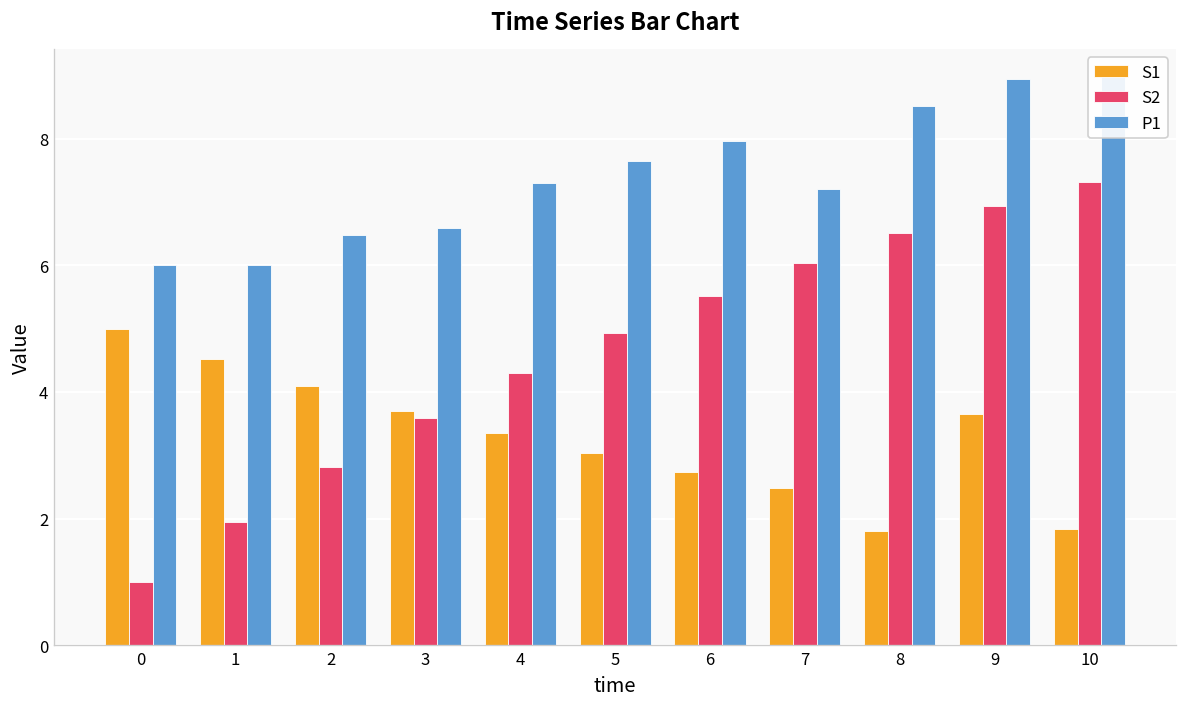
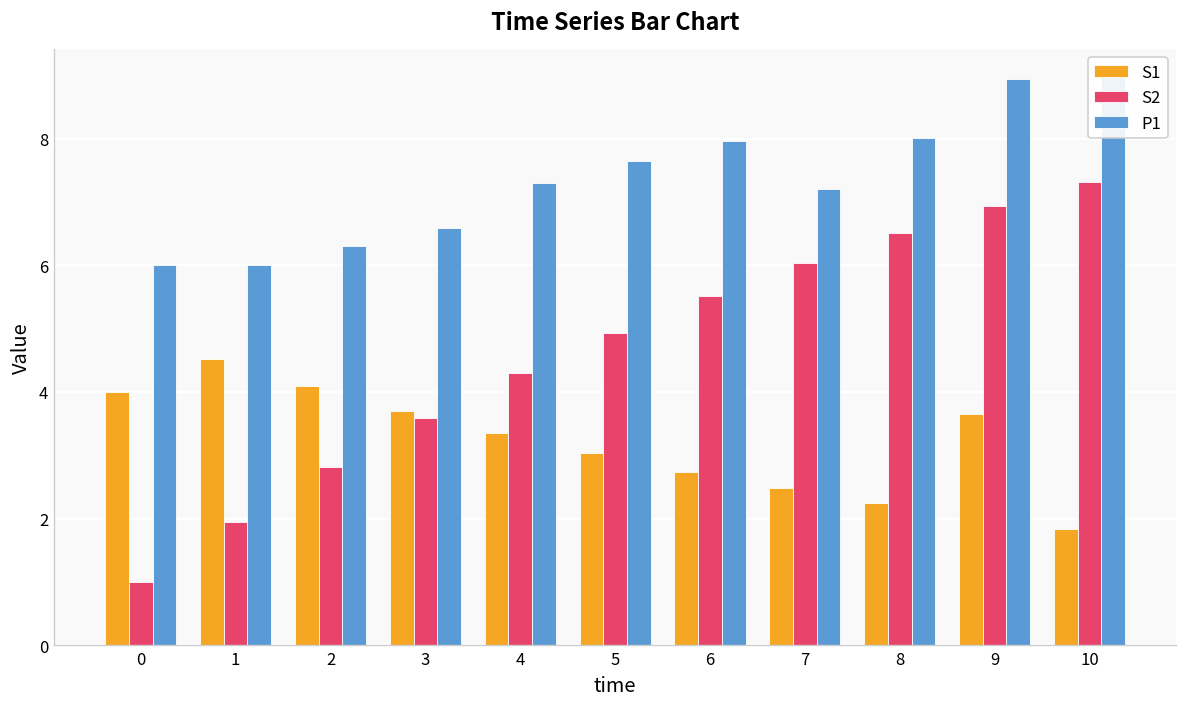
S1, 0: 5 -> 4
P1, 2: 6.5 -> 6.3
S1, 8: 1.8 -> 2.2
P1, 8: 8.5 -> 8.0
